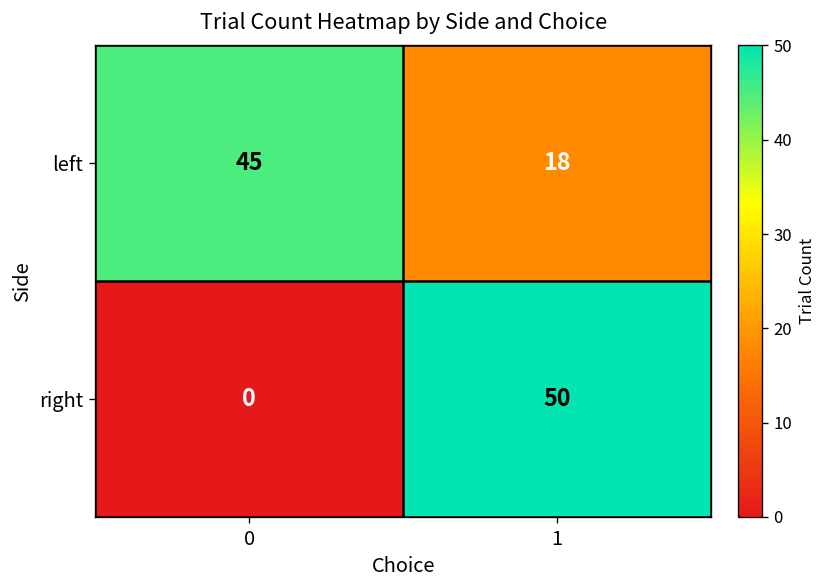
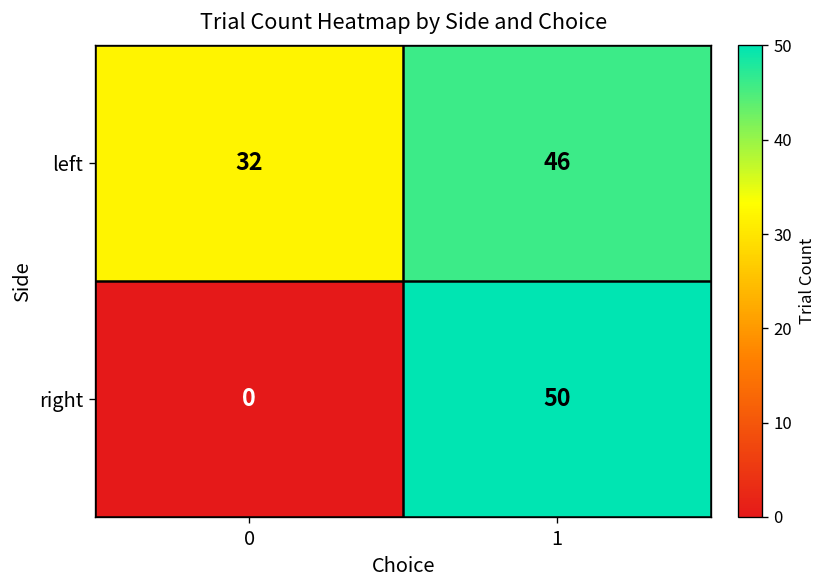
left, 0: 45 -> 32
left, 1: 18 -> 46
